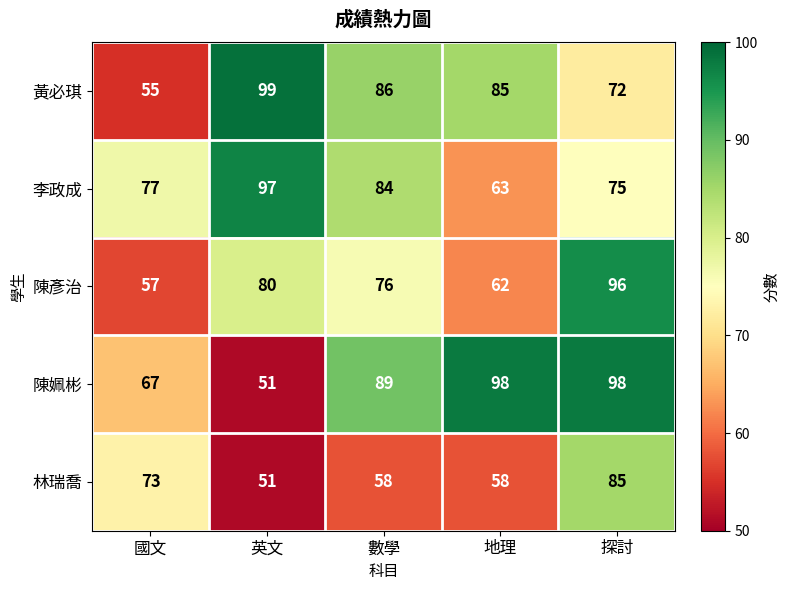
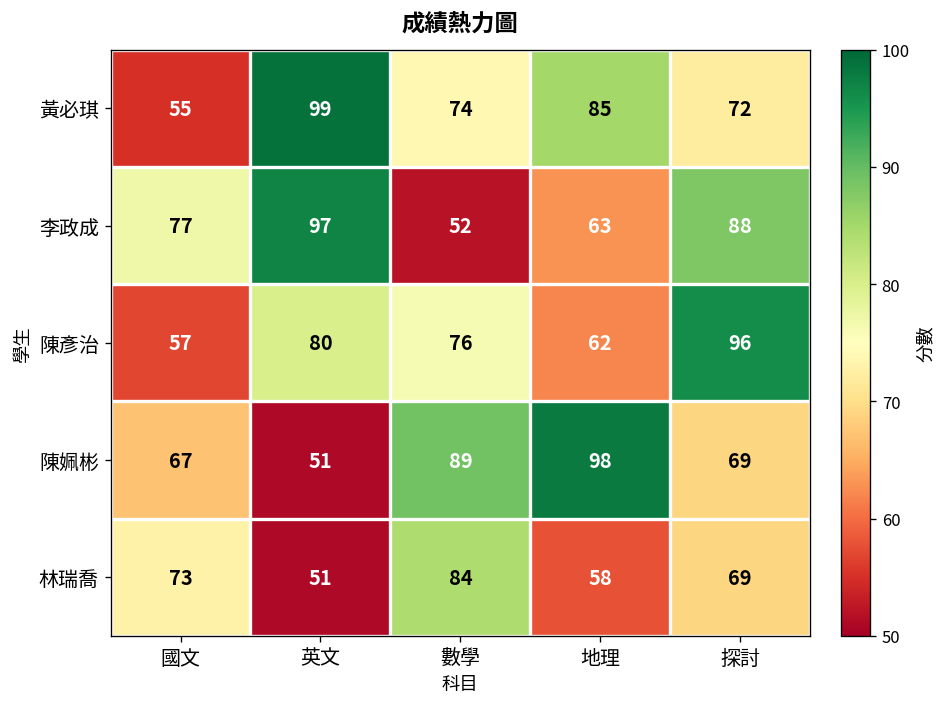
黃必琪, 數學: 86 -> 74
李政成, 數學: 84 -> 52
李政成, 探討: 75 -> 88
陳姵彬, 探討: 98 -> 69
林瑞喬, 數學: 58 -> 84
林瑞喬, 探討: 85 -> 69
